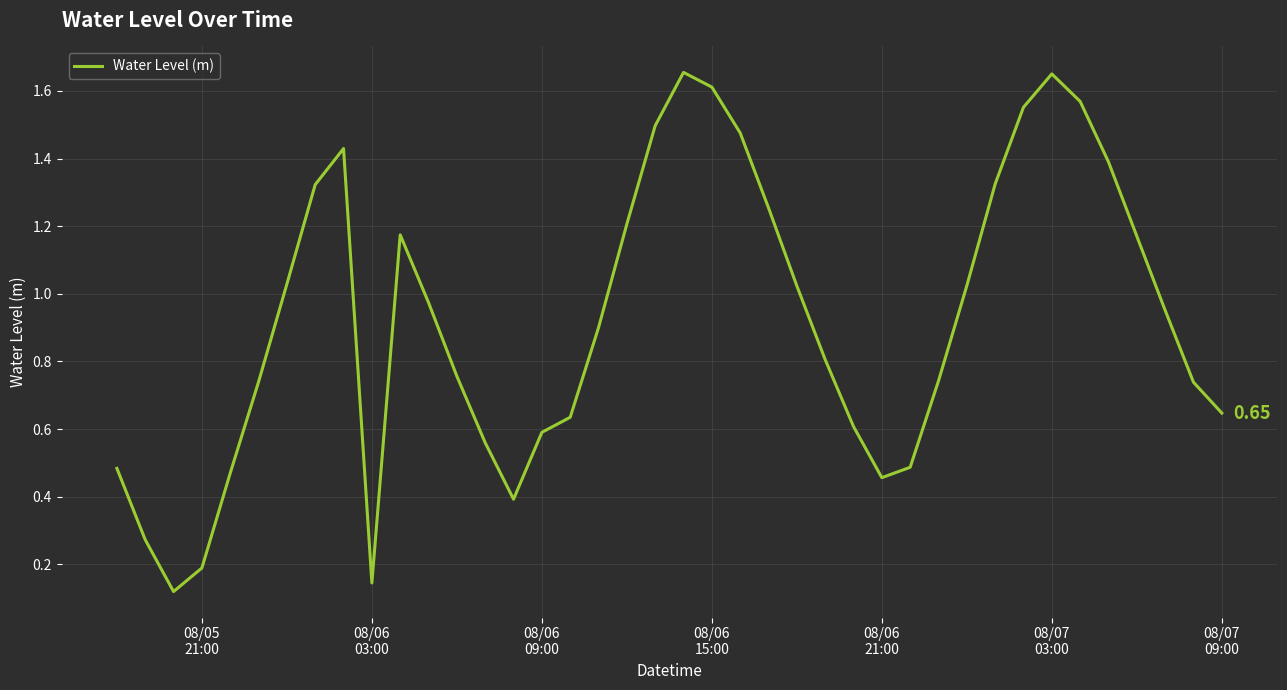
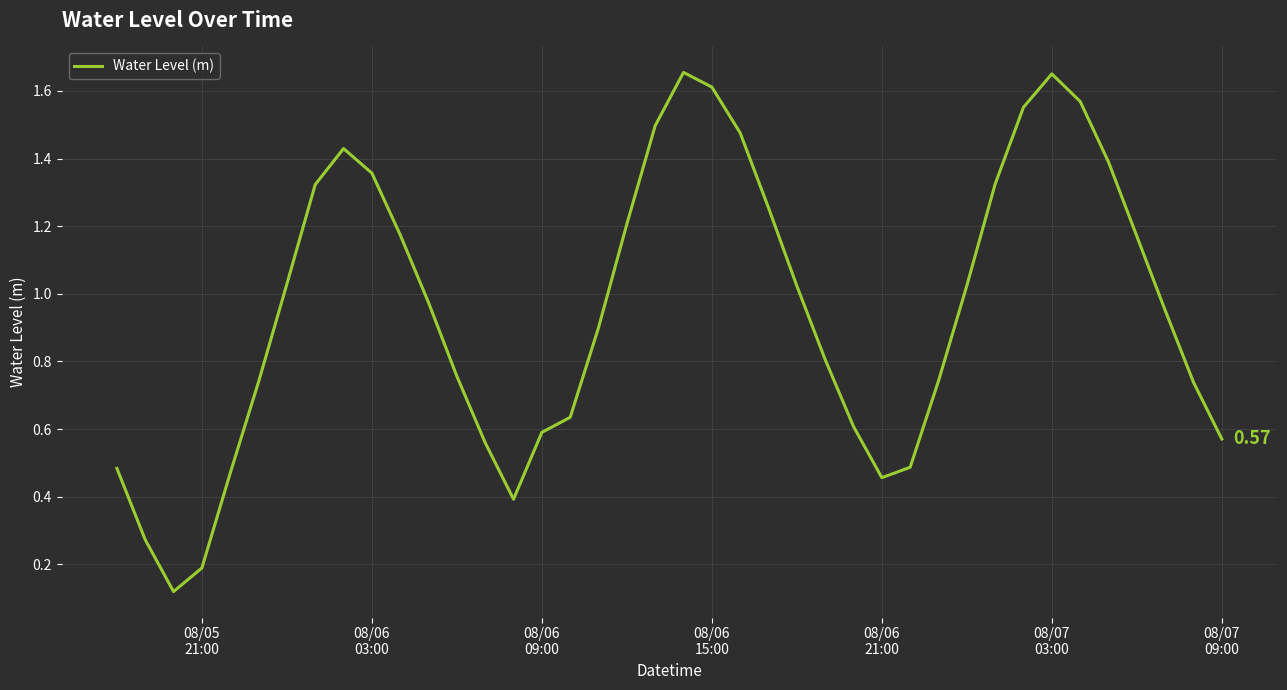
08/06 03:00: 0.14 -> 1.36
08/07 09:00: 0.65 -> 0.57
